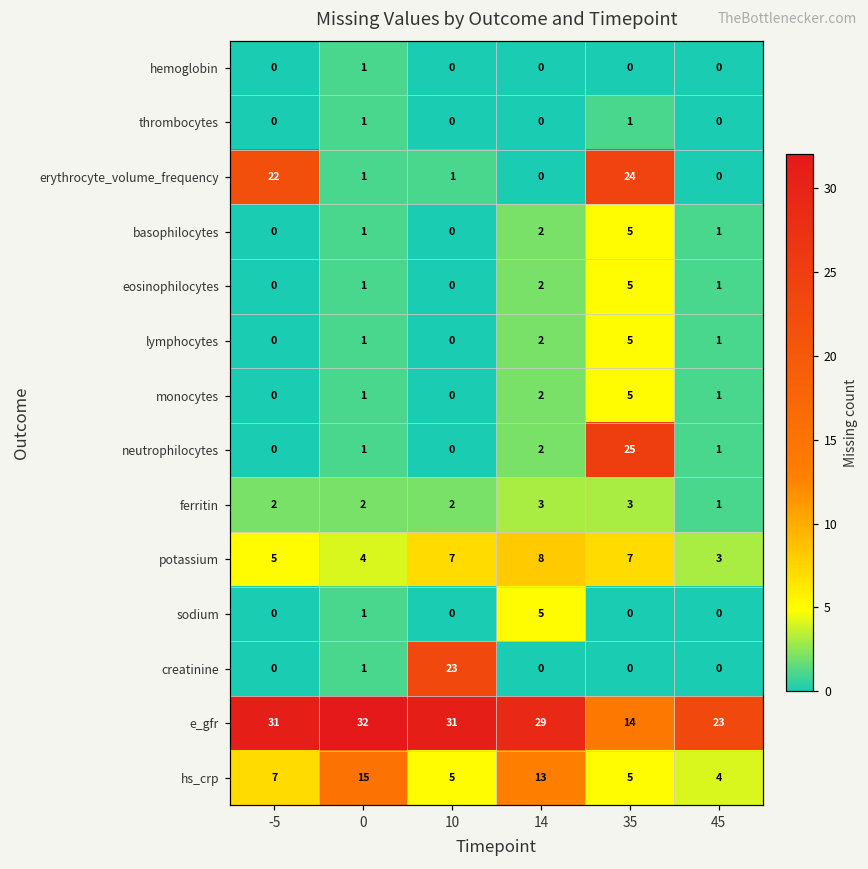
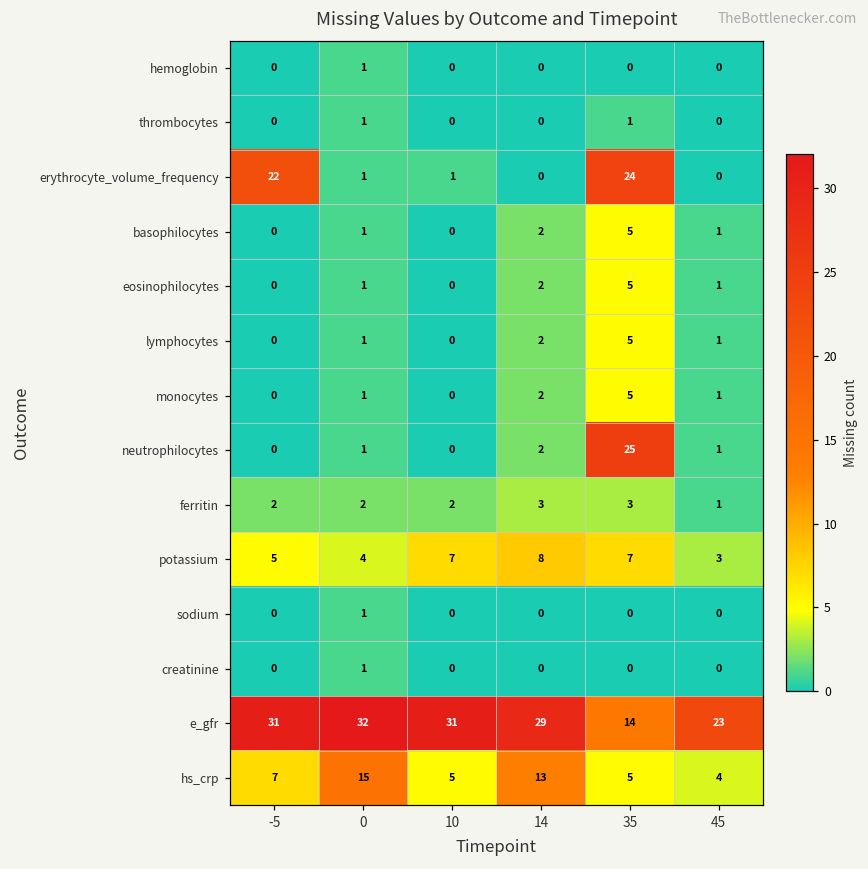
sodium, 14: 5 -> 0
creatinine, 10: 23 -> 0
